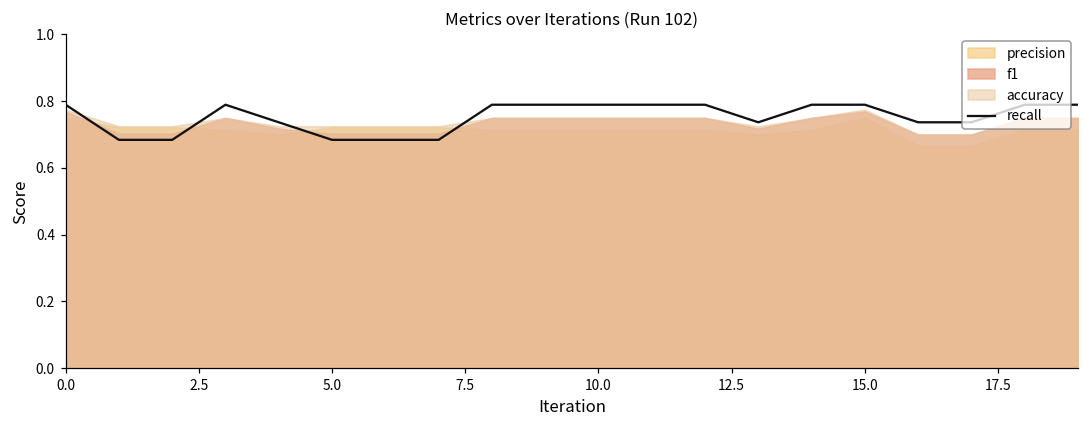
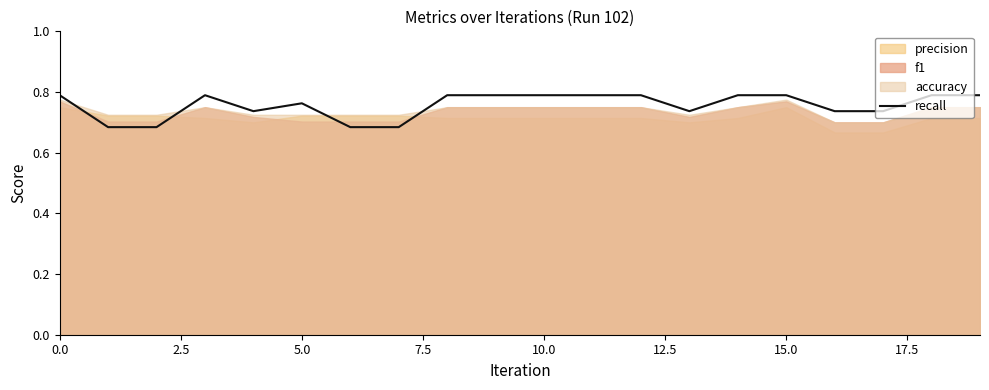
recall, 5.0: 0.68 -> 0.76
